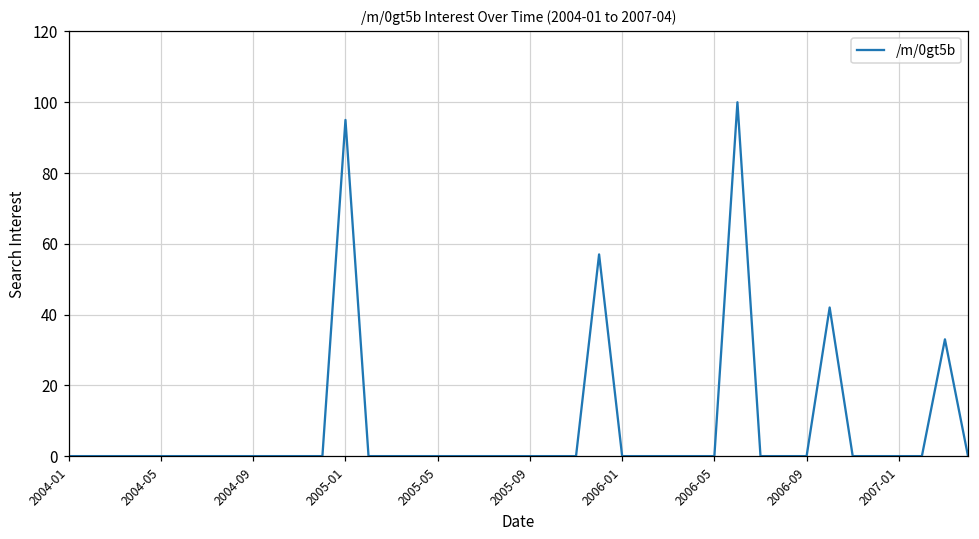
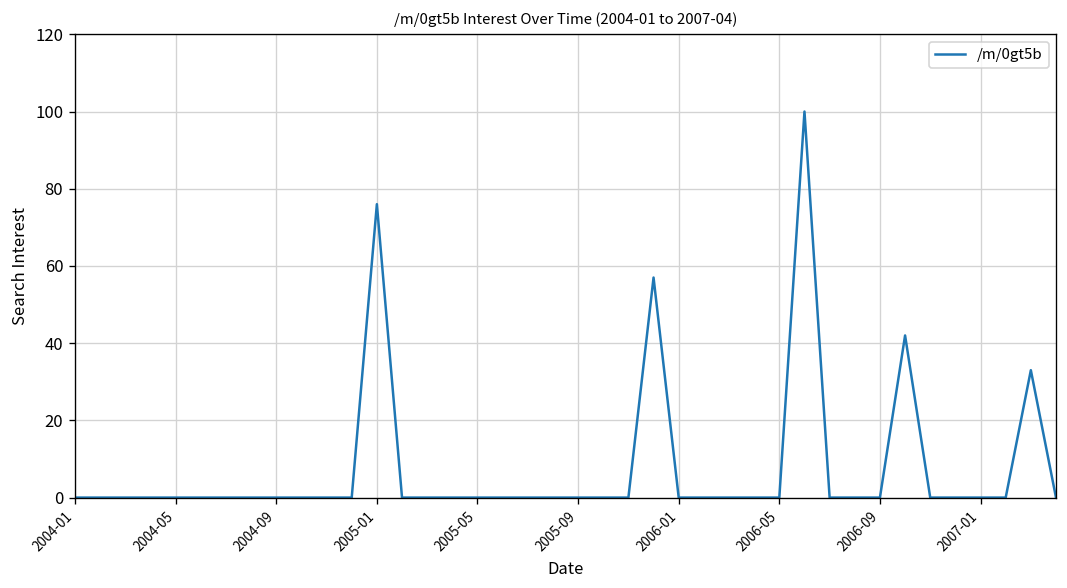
2005-01: 95 -> 76
